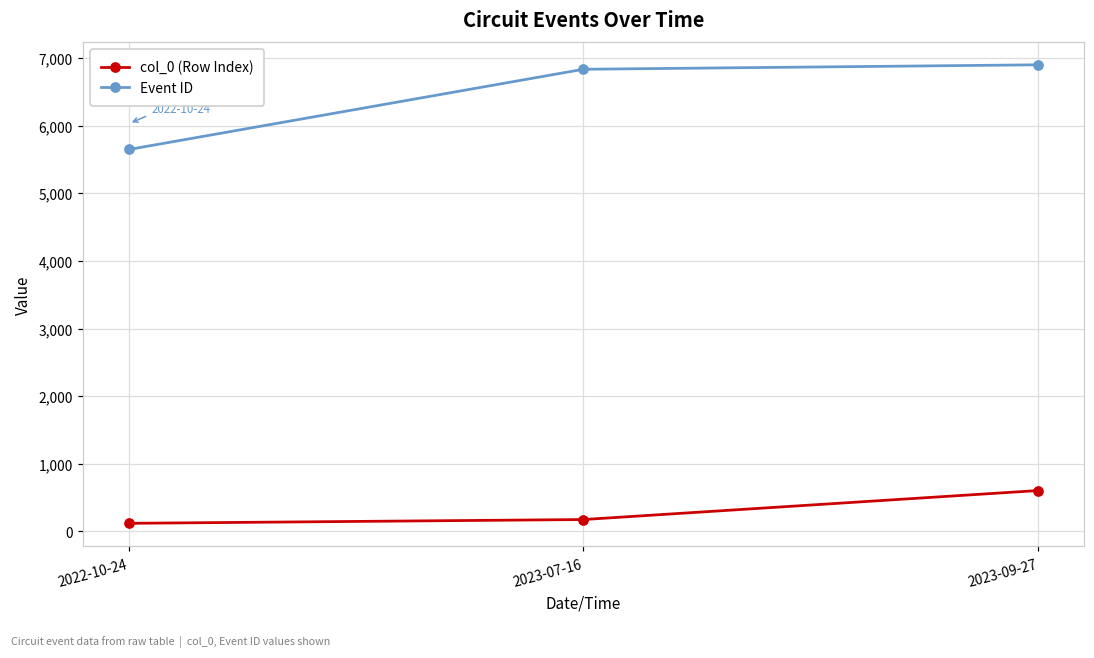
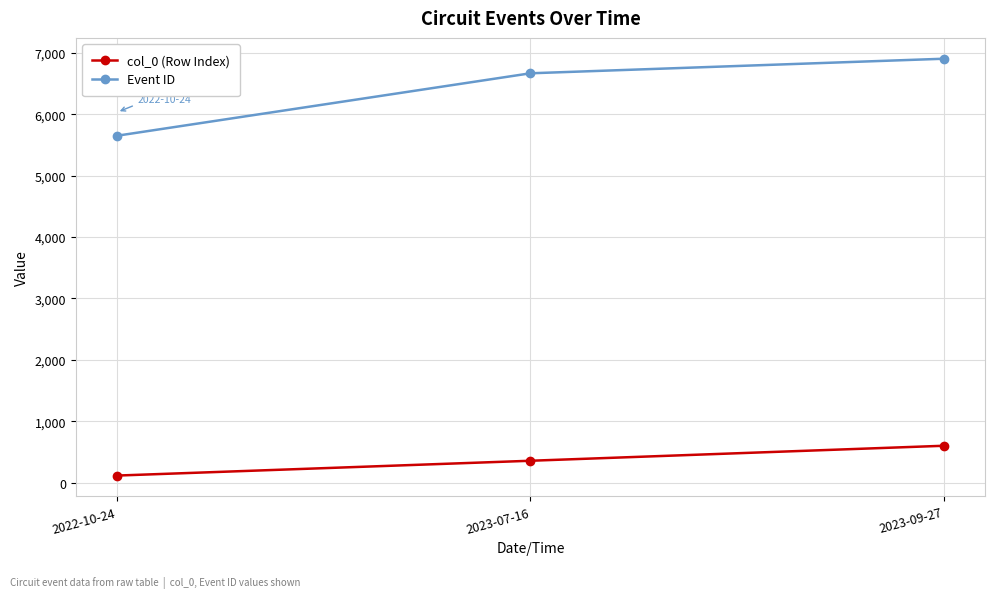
col_0 (Row Index), 2023-07-16: 200 -> 400
Event ID, 2023-07-16: 6,800 -> 6,700
